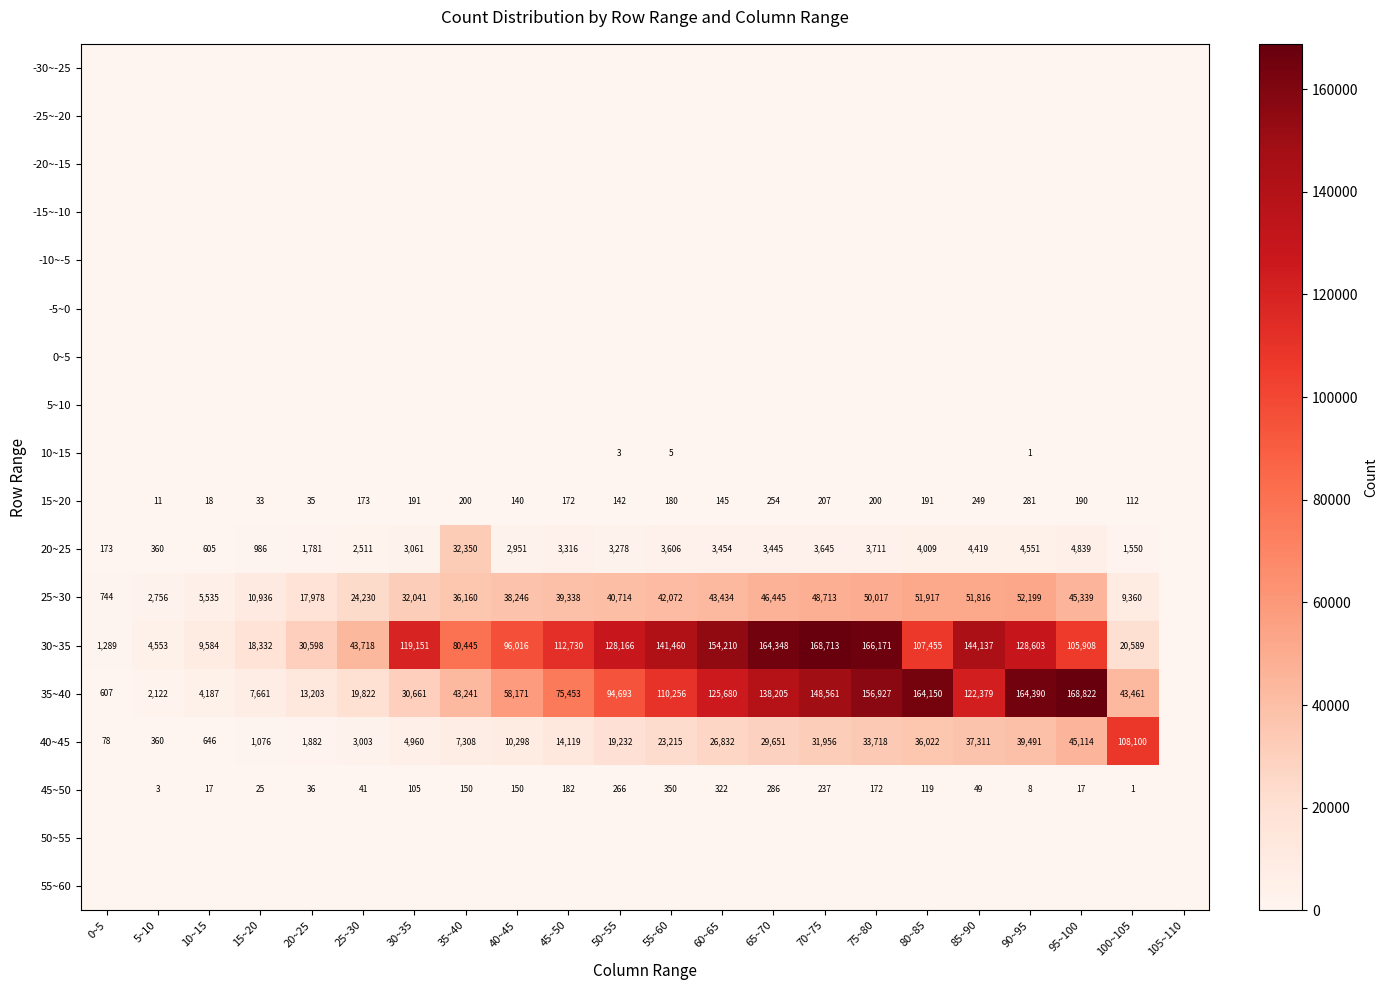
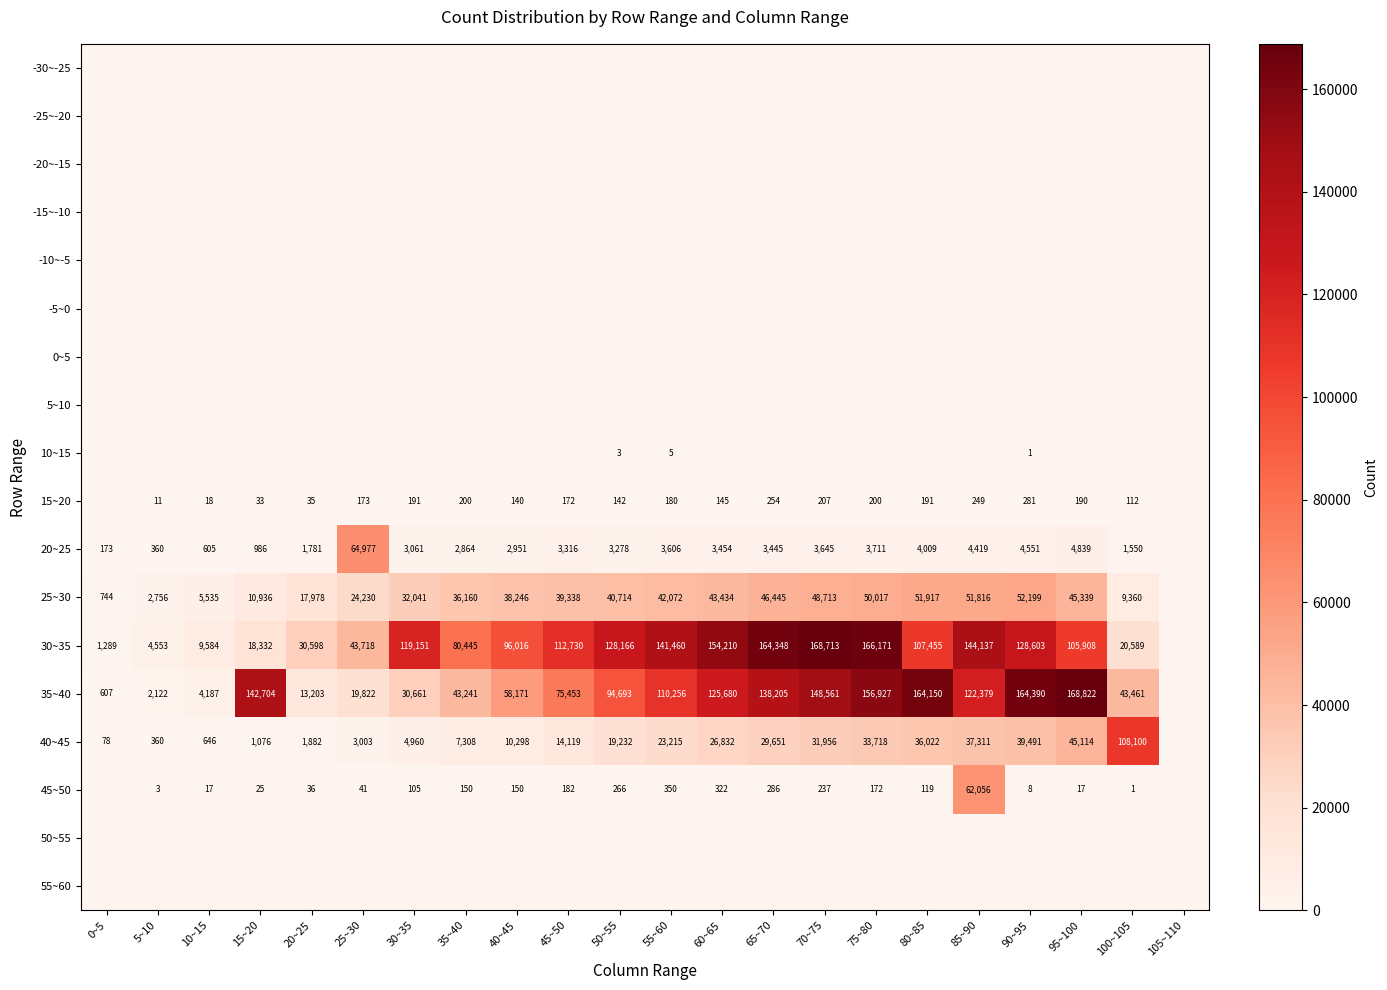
20~25, 25~30: 2,511 -> 64,977
20~25, 35~40: 32,350 -> 2,864
35~40, 15~20: 7,661 -> 142,704
45~50, 85~90: 49 -> 62,056
